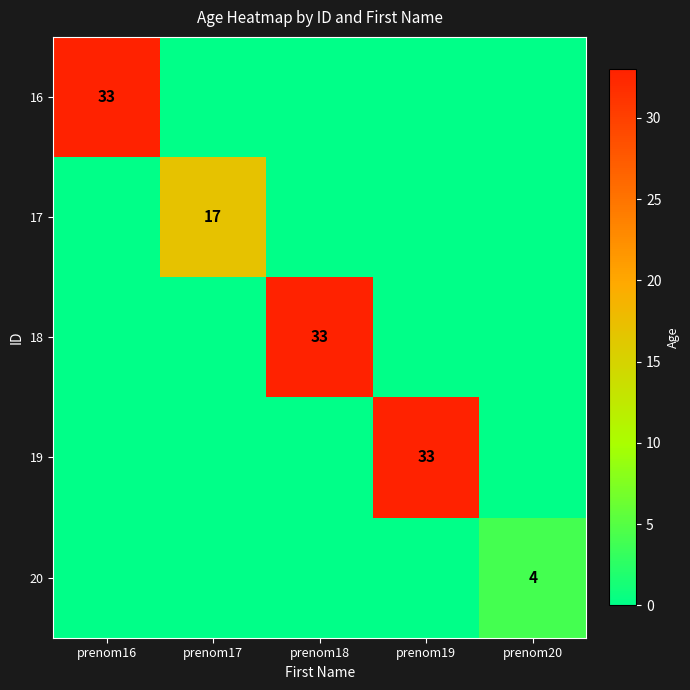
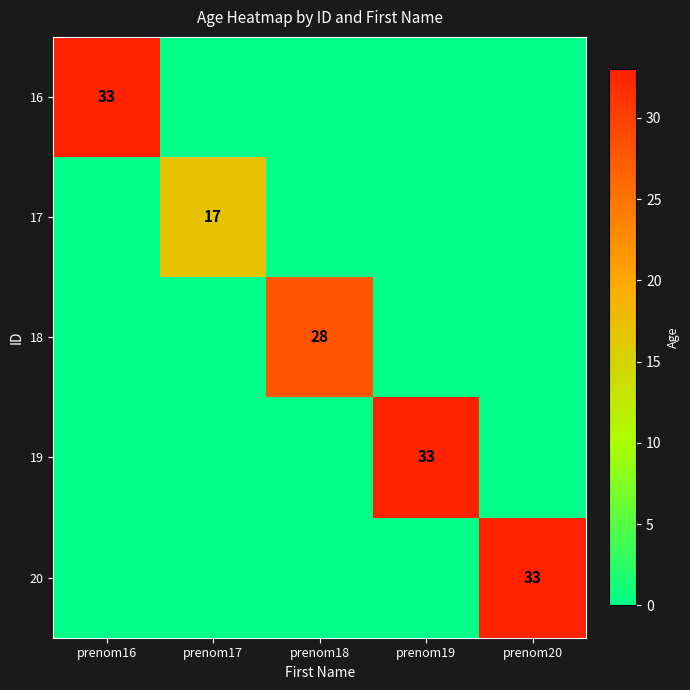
18, prenom18: 33 -> 28
20, prenom20: 4 -> 33
